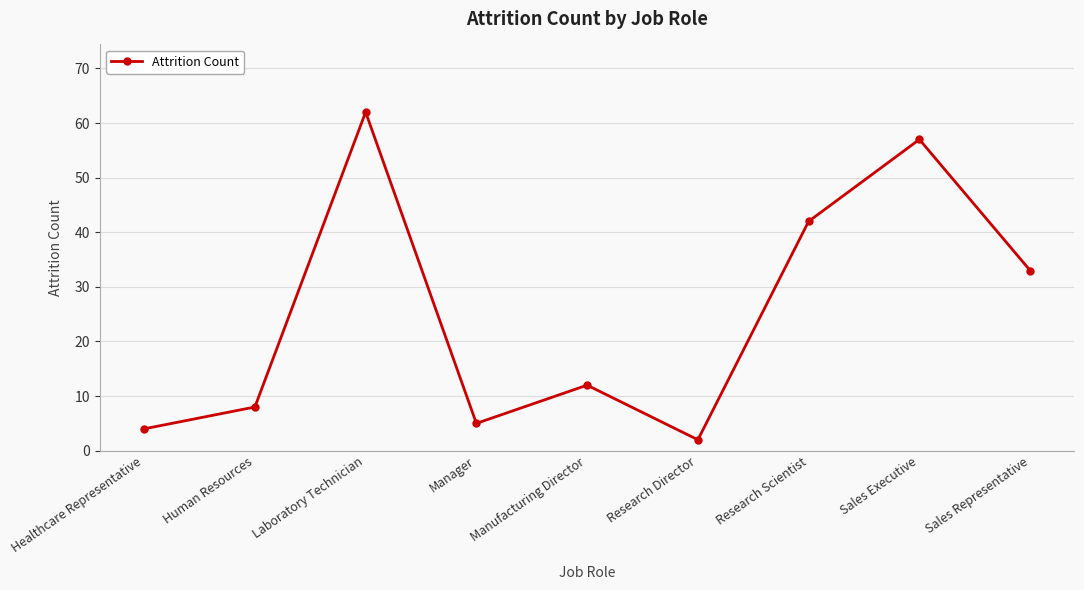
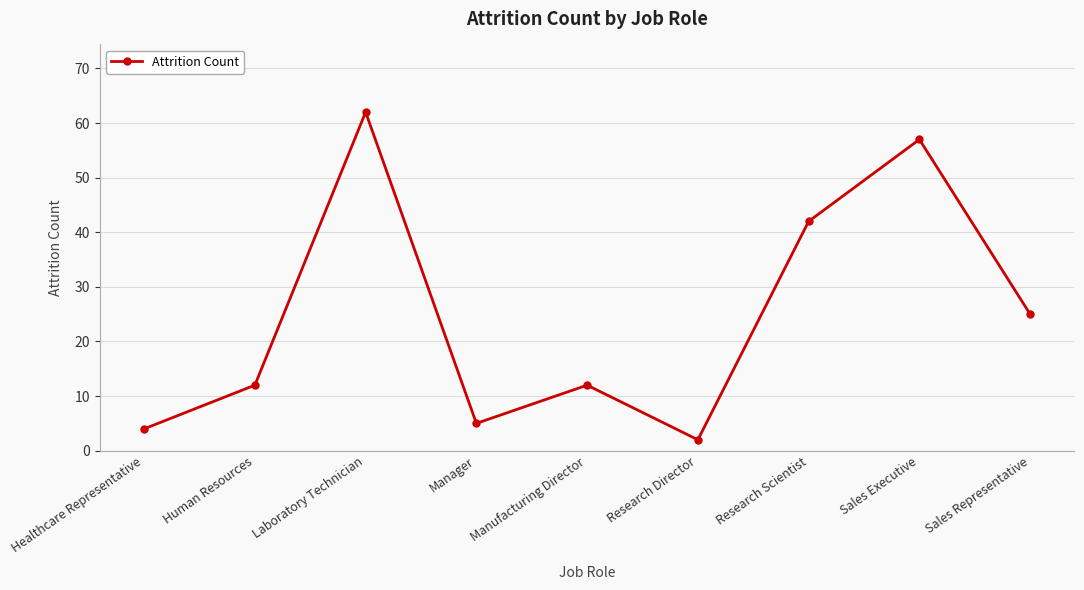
Human Resources: 8 -> 12
Sales Representative: 33 -> 25
